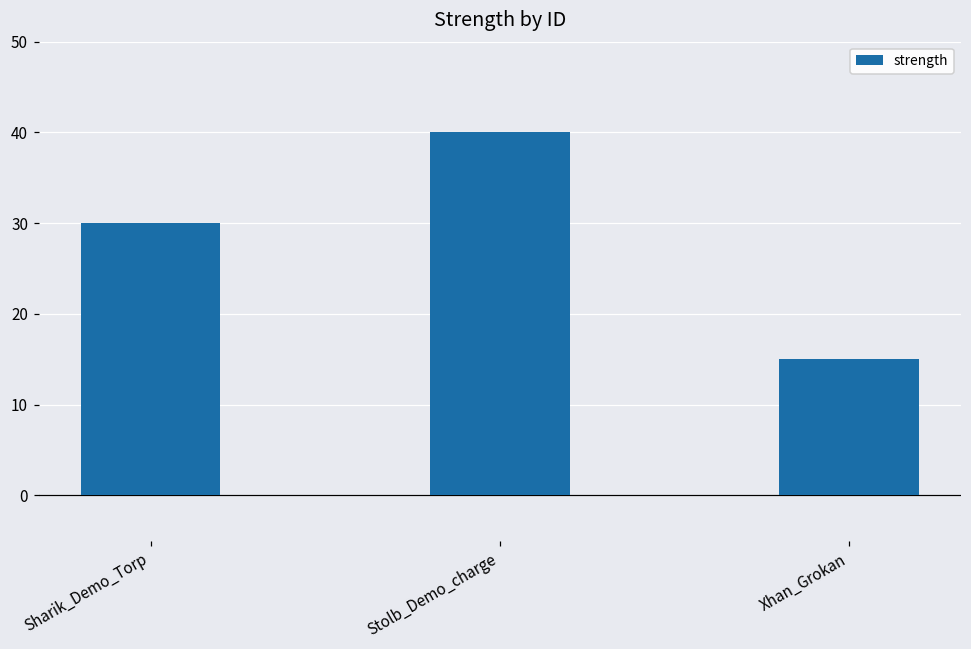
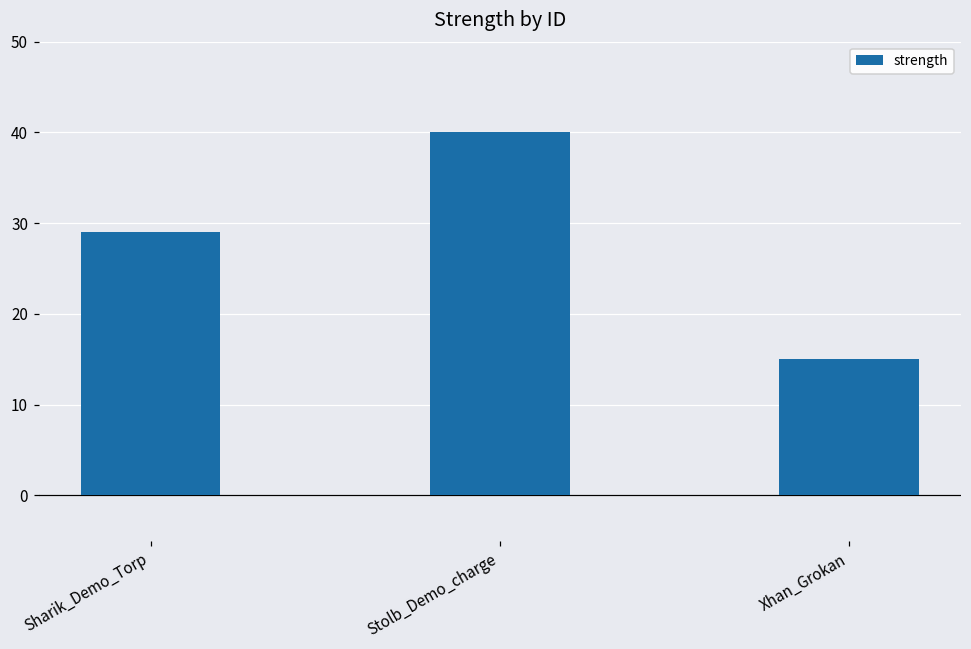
Sharik_Demo_Torp: 30 -> 29
